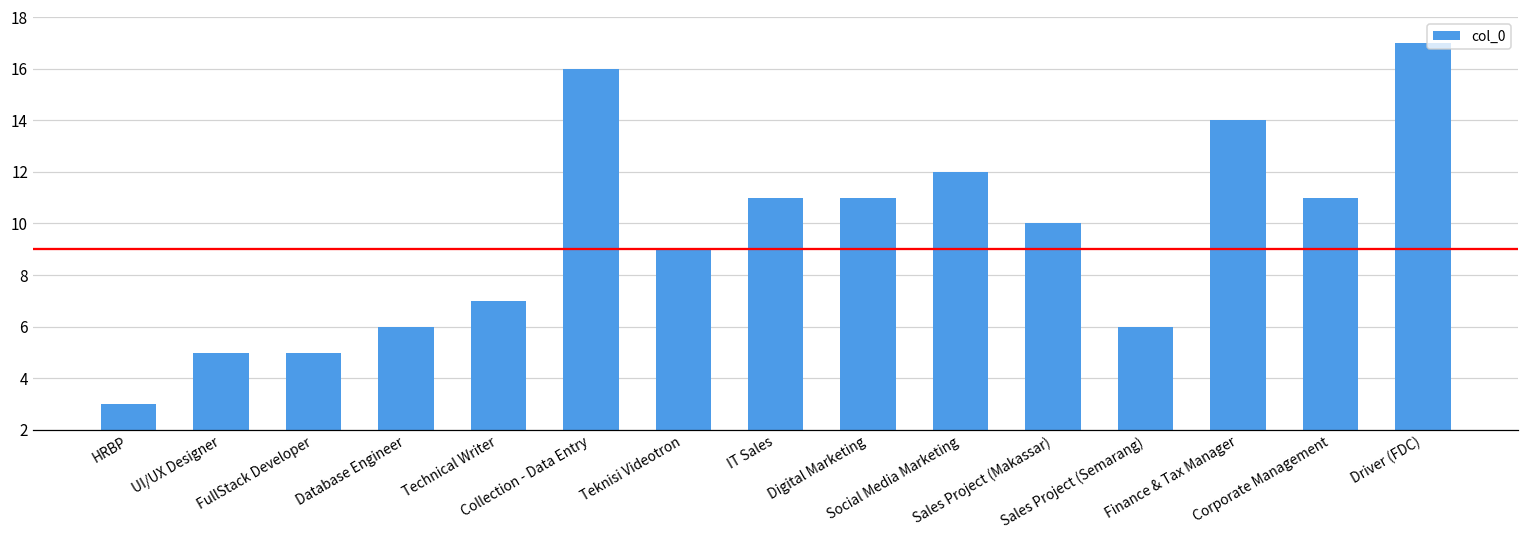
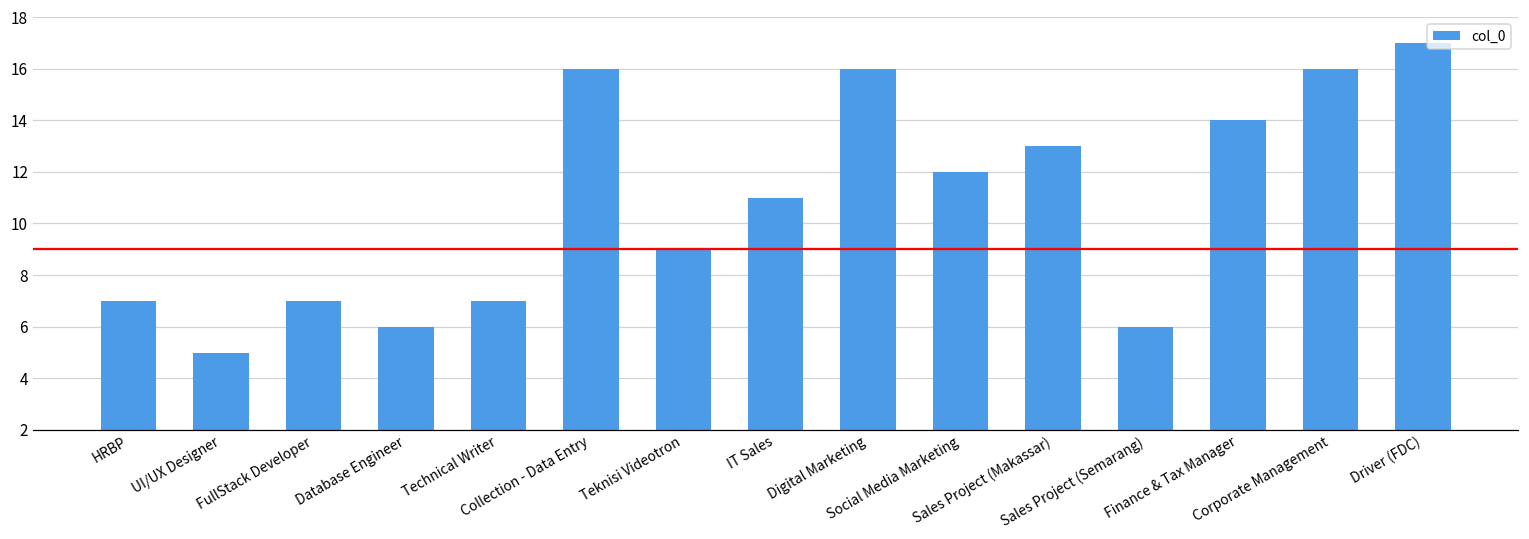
HRBP: 3 -> 7
FullStack Developer: 5 -> 7
Digital Marketing: 11 -> 16
Sales Project (Makassar): 10 -> 13
Corporate Management: 11 -> 16
